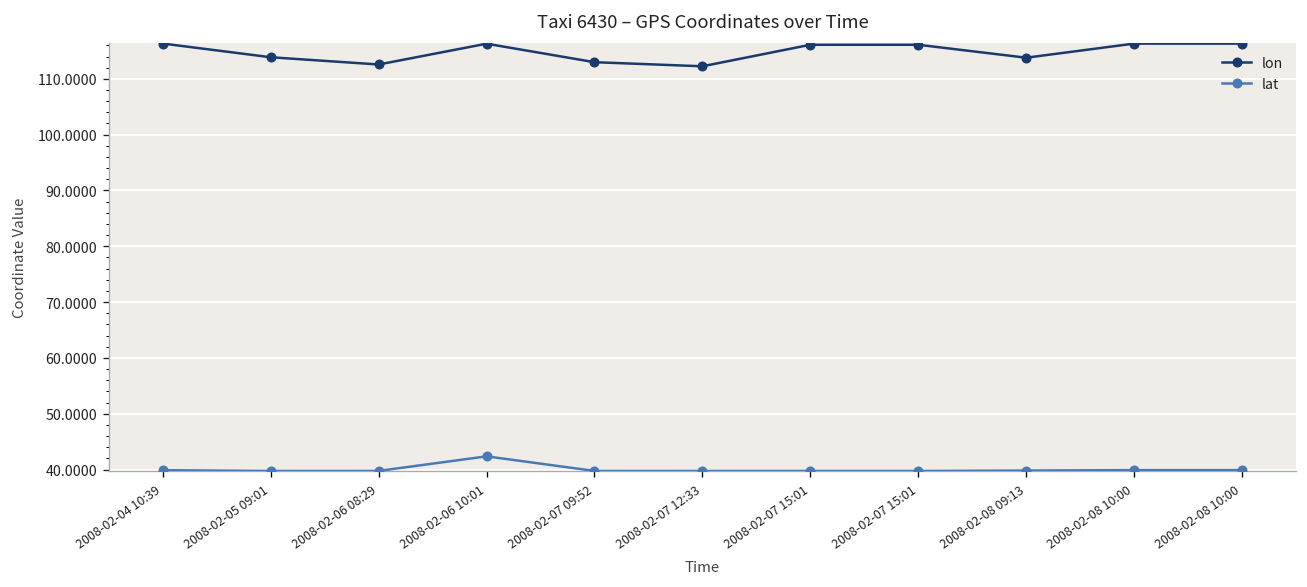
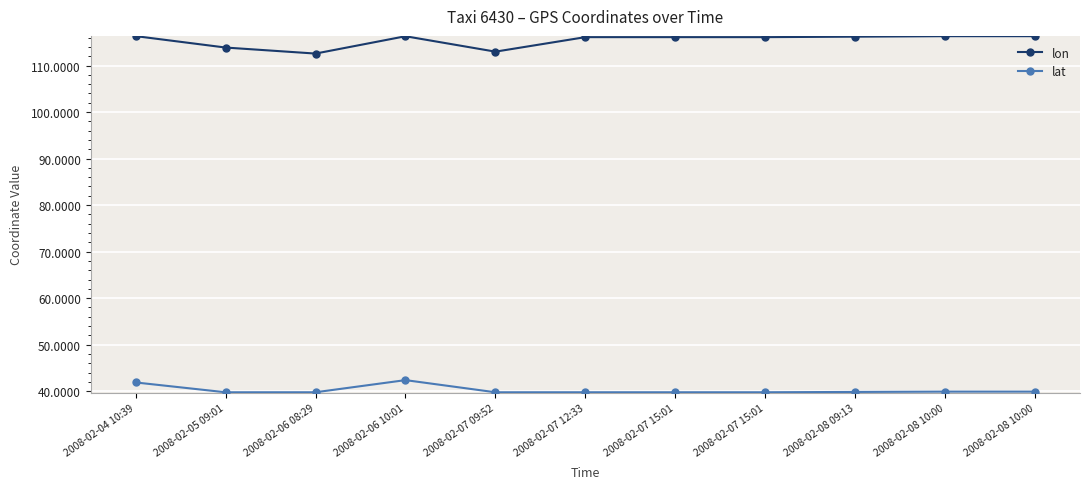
lat, 2008-02-04 10:39: 40 -> 42
lon, 2008-02-07 12:33: 112 -> 116
lon, 2008-02-08 09:13: 114 -> 116
